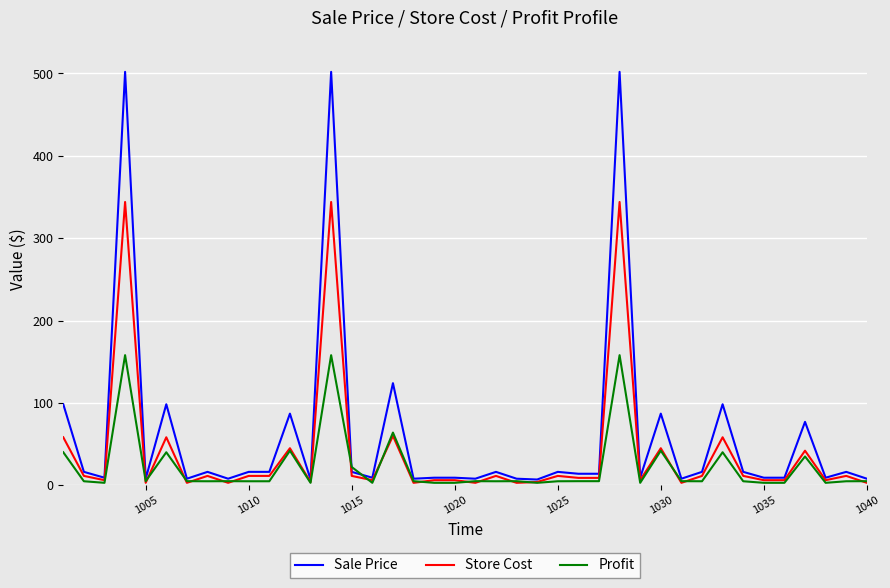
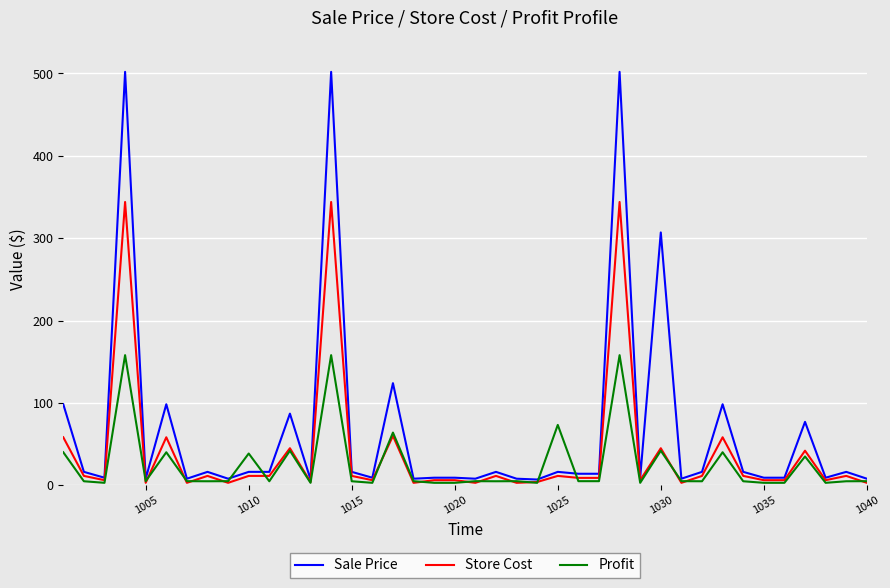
Profit, 1010: 0 -> 40
Profit, 1015: 20 -> 0
Profit, 1025: 0 -> 70
Sale Price, 1030: 90 -> 310
